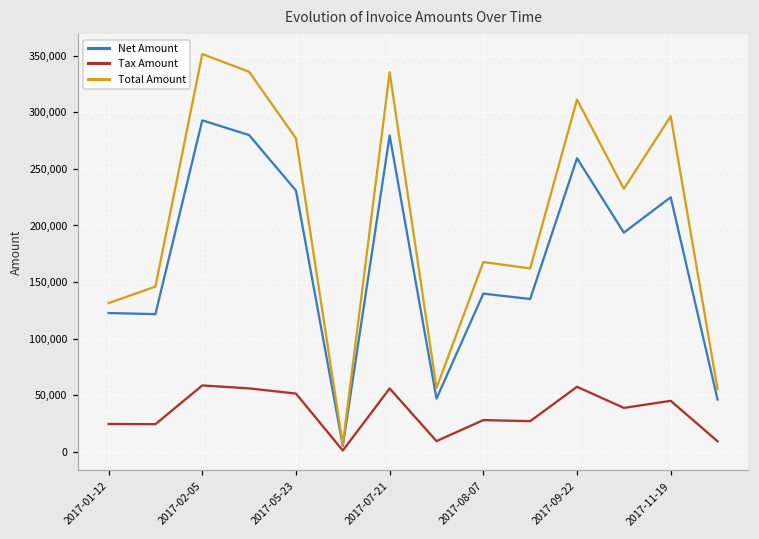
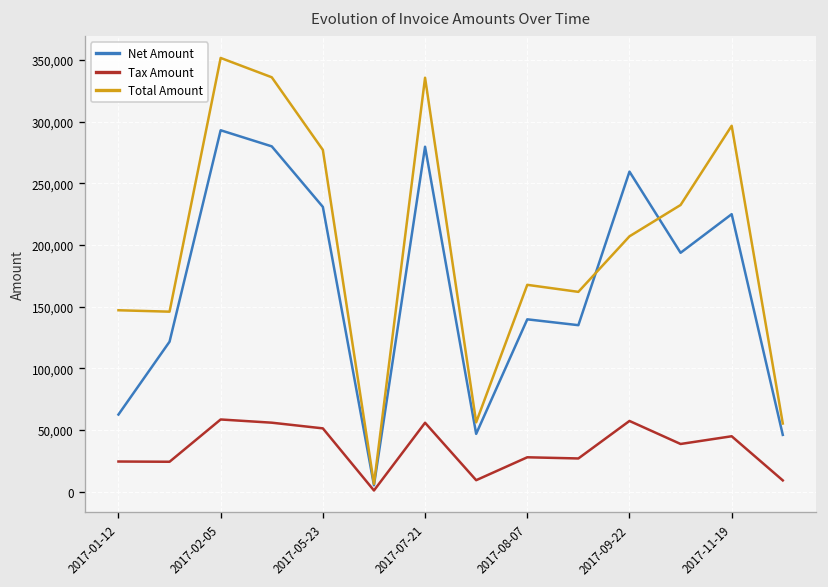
Net Amount, 2017-01-12: 123,000 -> 63,000
Total Amount, 2017-01-12: 131,000 -> 147,000
Total Amount, 2017-09-22: 311,000 -> 207,000
